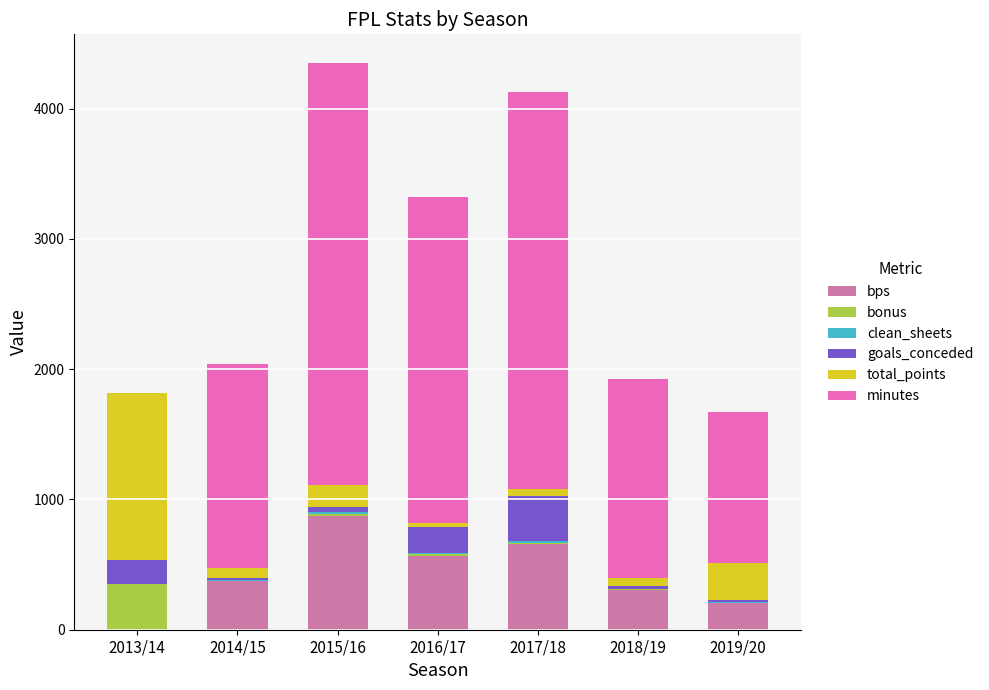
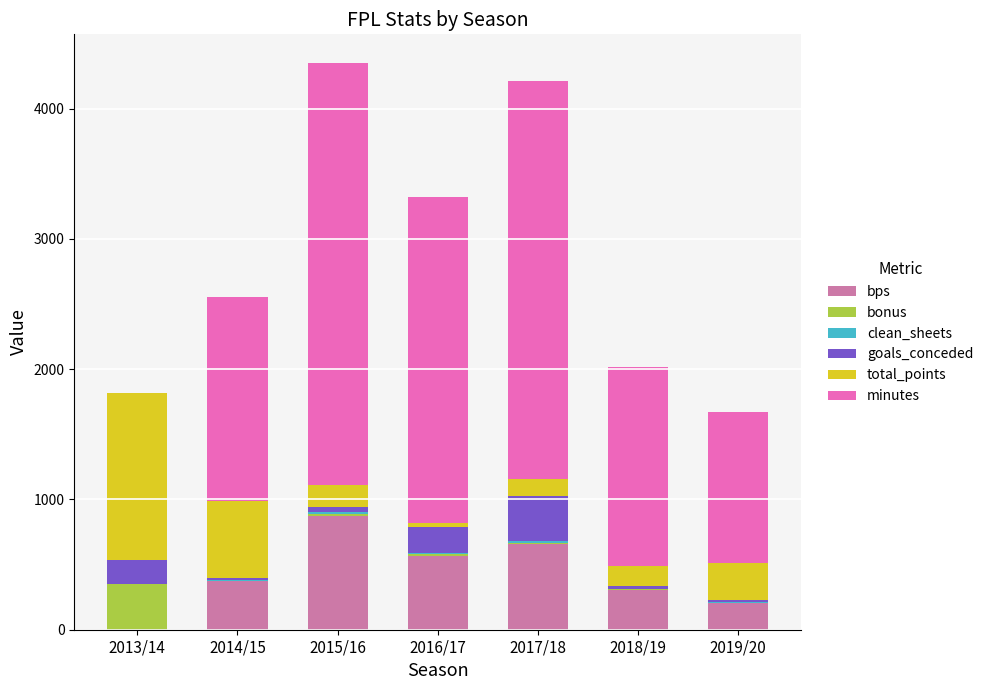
total_points, 2014/15: 80 -> 590
total_points, 2017/18: 50 -> 130
total_points, 2018/19: 60 -> 150
